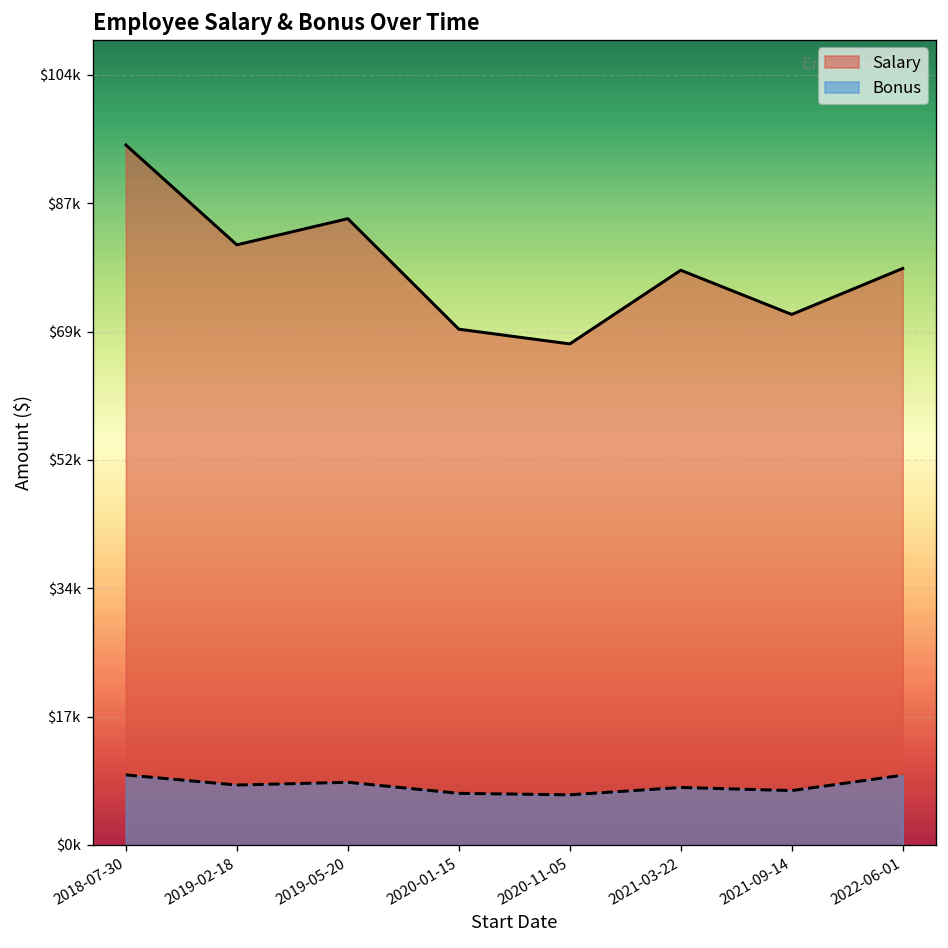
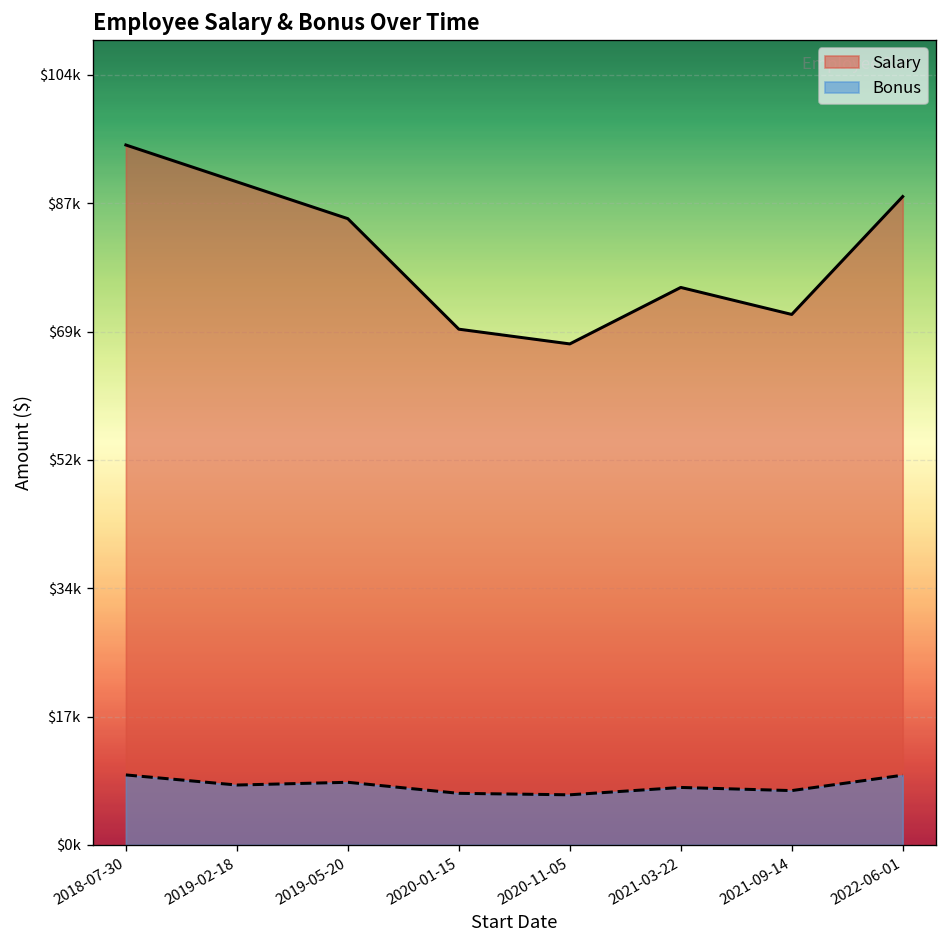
Salary, 2019-02-18: $81000 -> $90000
Salary, 2021-03-22: $78000 -> $76000
Salary, 2022-06-01: $78000 -> $88000
